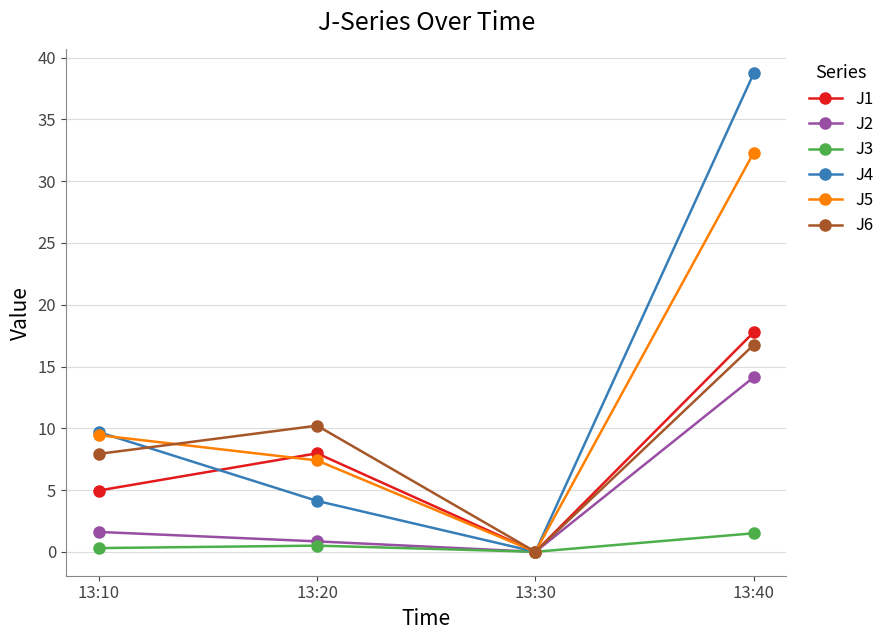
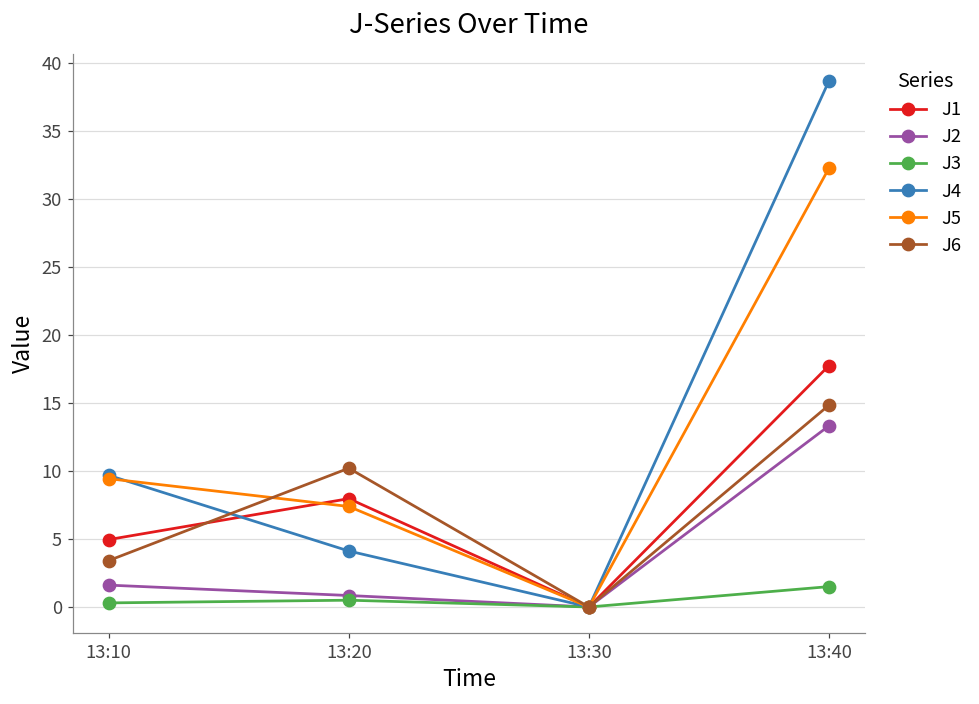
J6, 13:10: 7.9 -> 3.4
J2, 13:40: 14.1 -> 13.3
J6, 13:40: 16.8 -> 14.9
